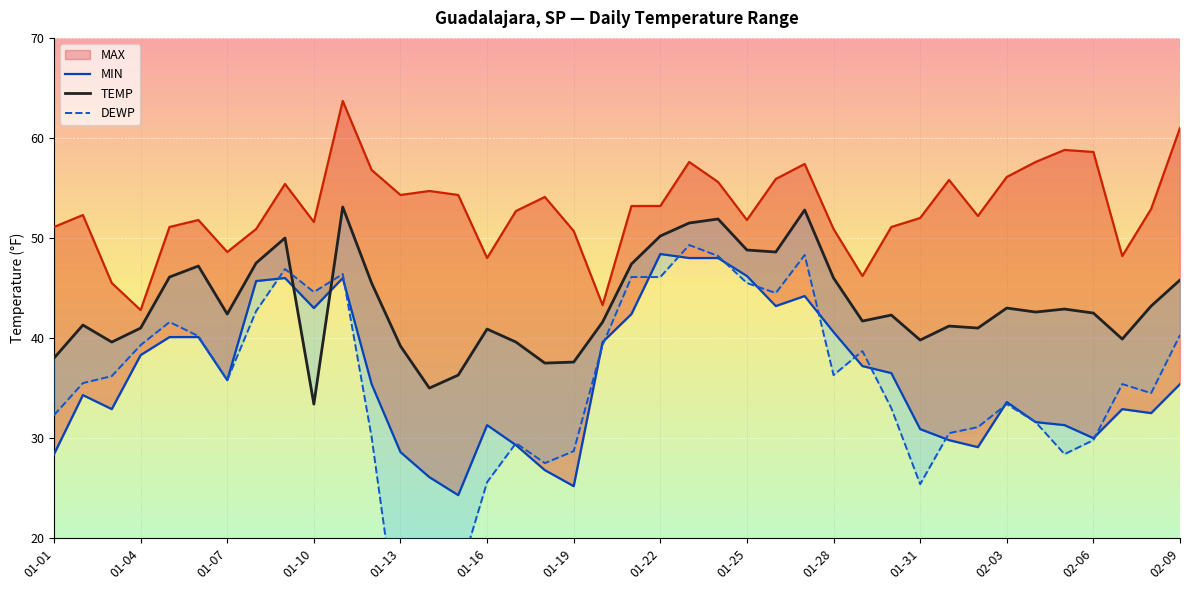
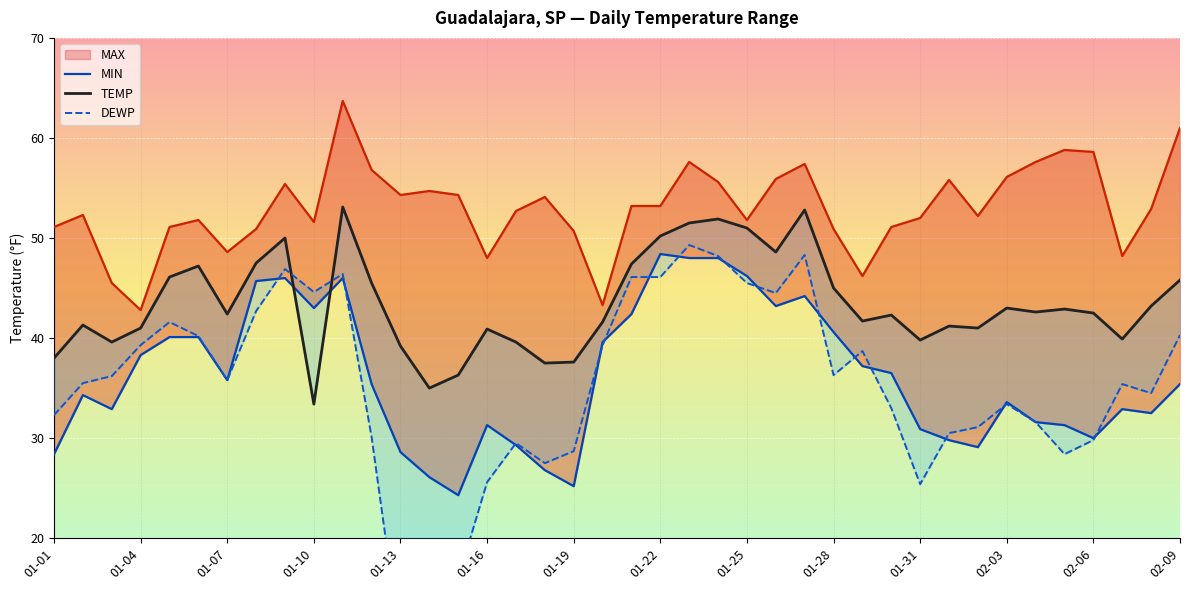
TEMP, 01-25: 48.8 -> 51.0
TEMP, 01-28: 46 -> 45
